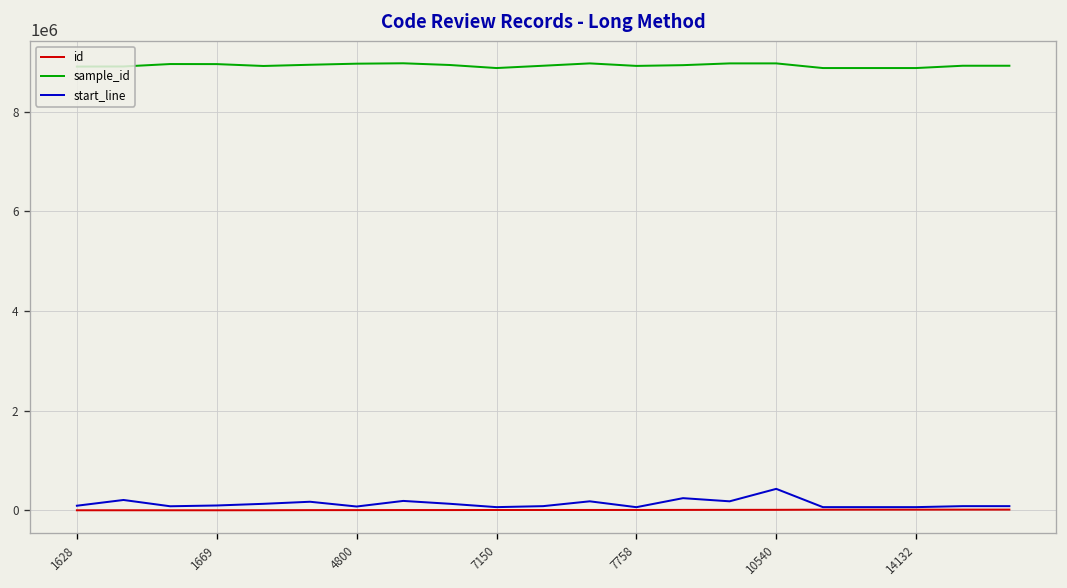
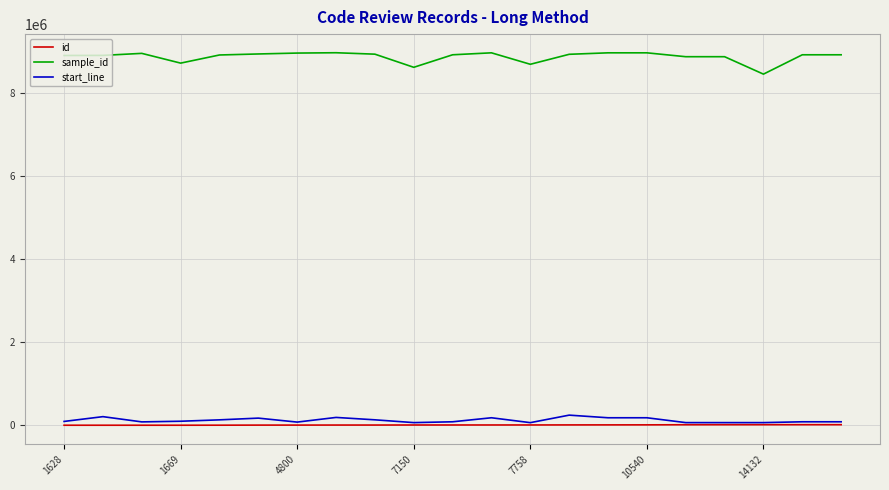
sample_id, 1669: 9000000 -> 8700000
sample_id, 7150: 8900000 -> 8600000
sample_id, 7758: 8900000 -> 8700000
start_line, 10540: 400000 -> 200000
sample_id, 14132: 8900000 -> 8500000
